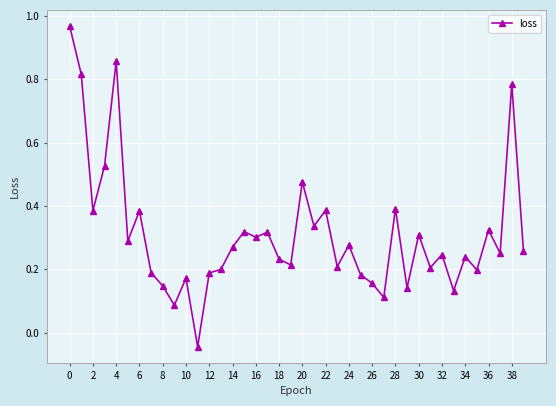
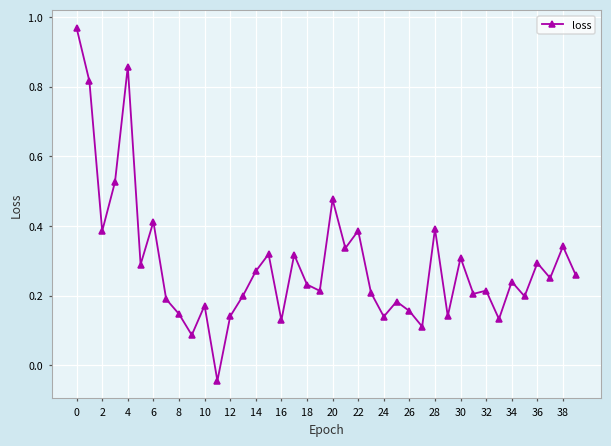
6: 0.38 -> 0.41
12: 0.19 -> 0.14
16: 0.30 -> 0.13
24: 0.28 -> 0.14
32: 0.25 -> 0.21
36: 0.32 -> 0.29
38: 0.79 -> 0.34
